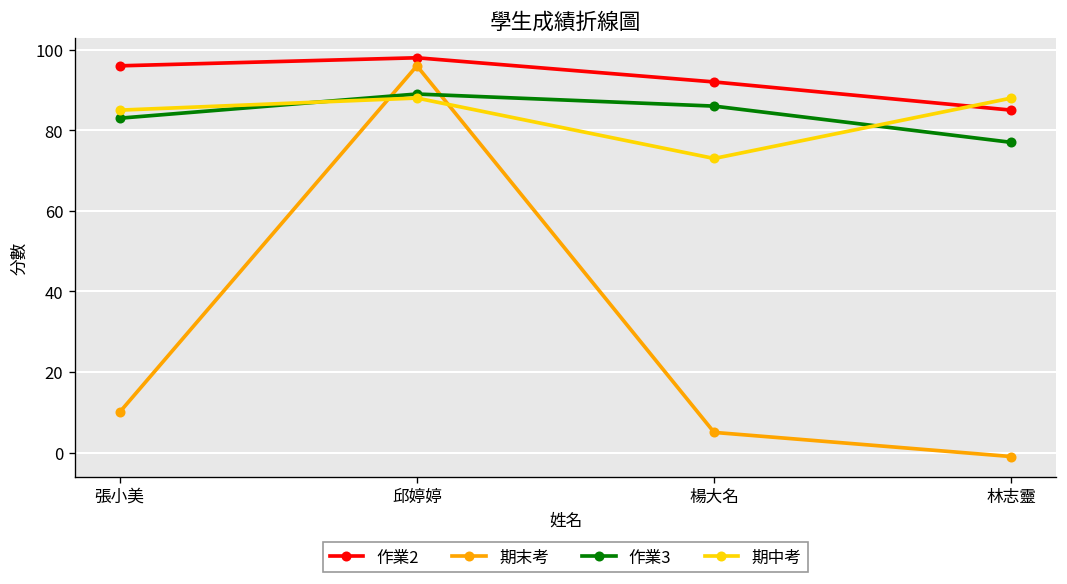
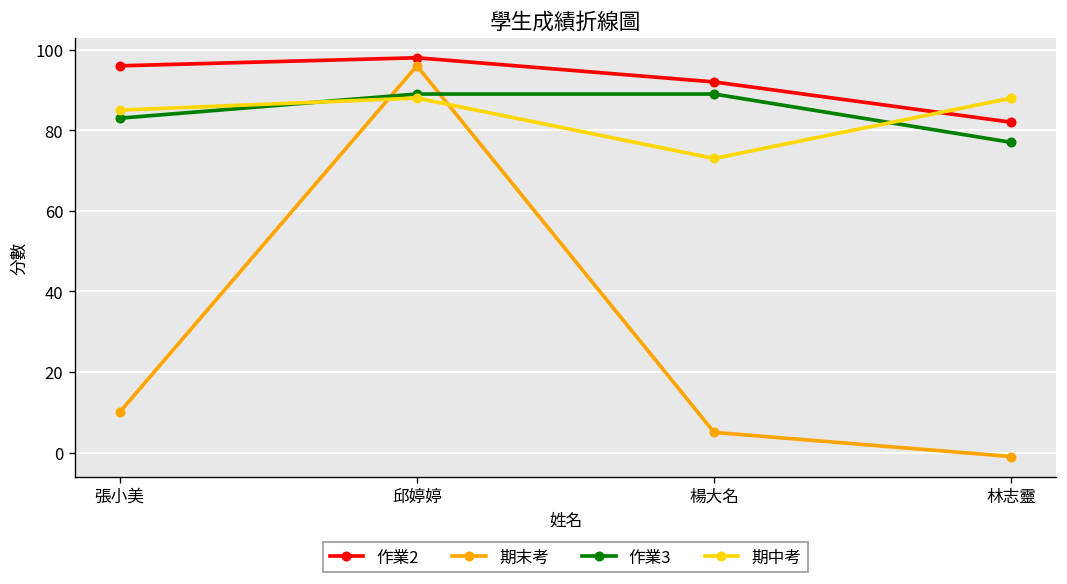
作業3, 楊大名: 86 -> 89
作業2, 林志靈: 85 -> 82
